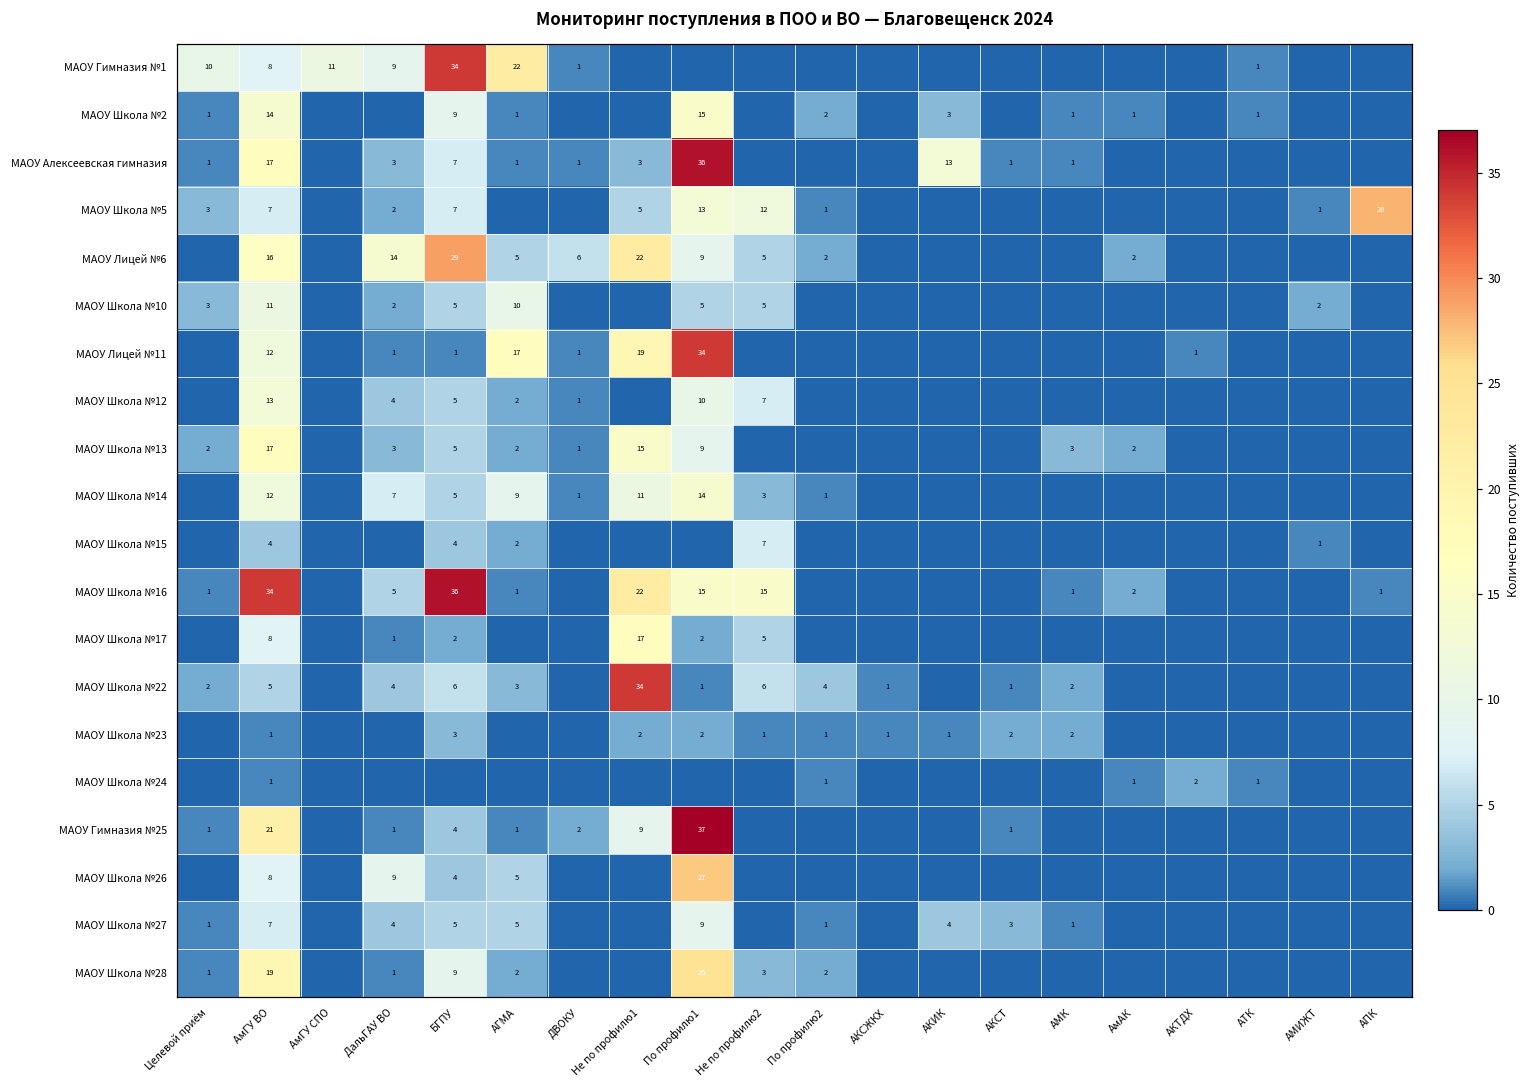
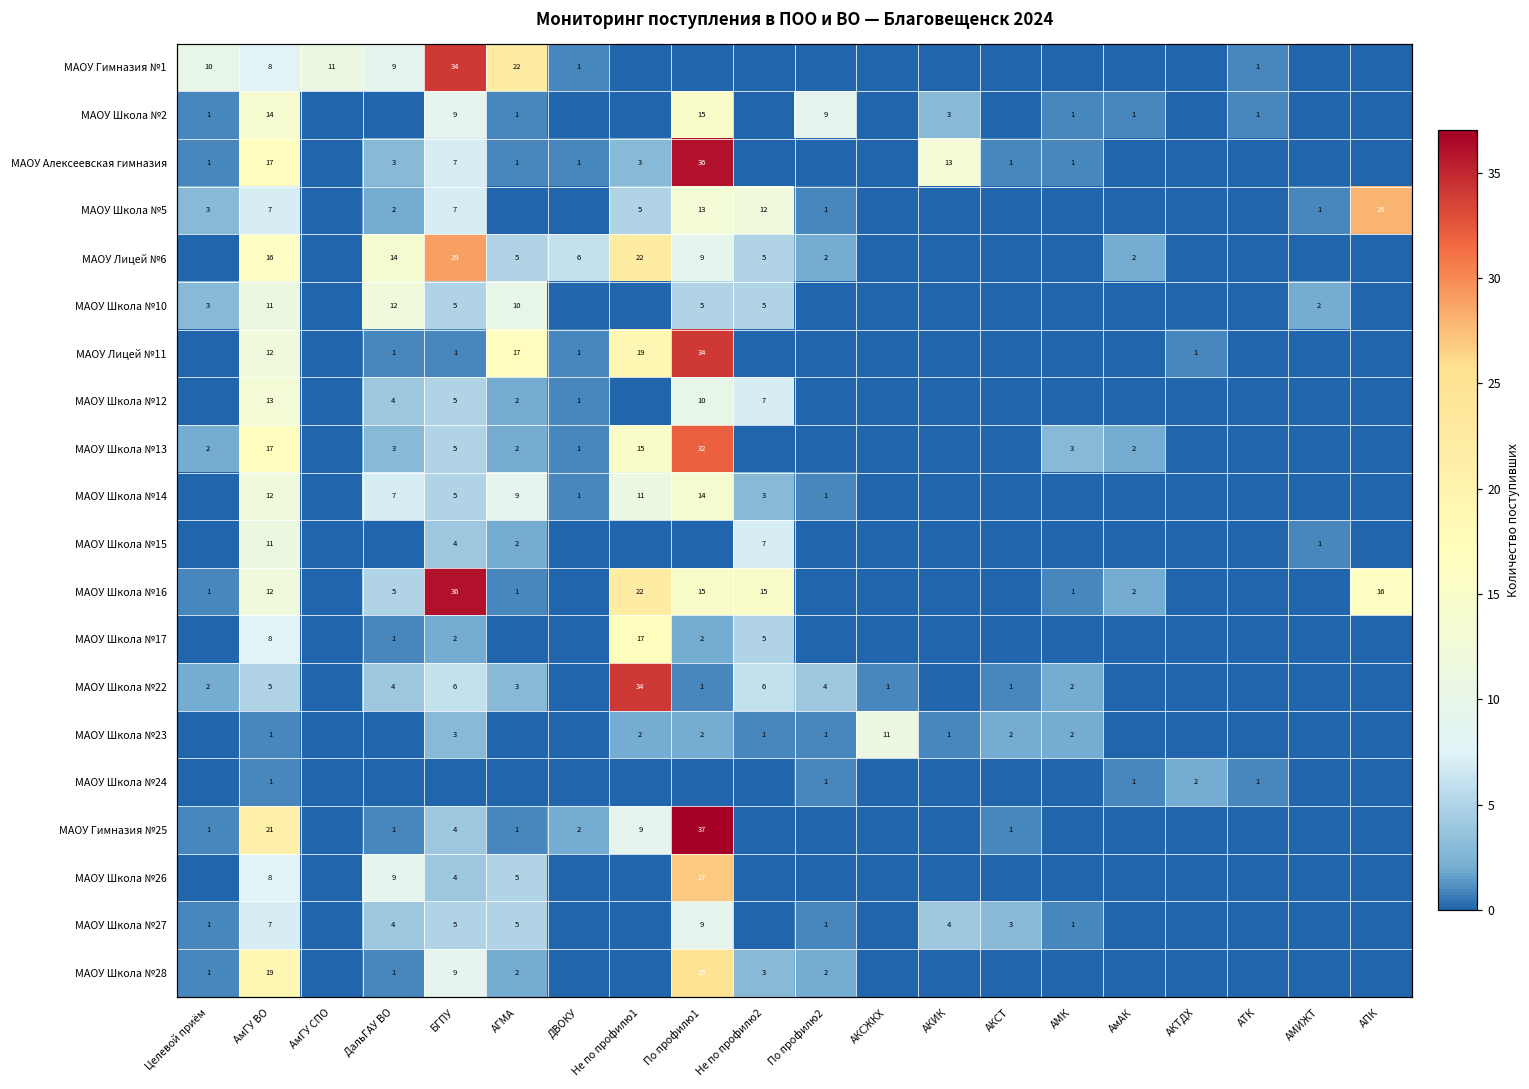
МАОУ Школа №2, По профилю2: 2 -> 9
МАОУ Школа №10, ДальГАУ ВО: 2 -> 12
МАОУ Школа №13, По профилю1: 9 -> 32
МАОУ Школа №15, АмГУ ВО: 4 -> 11
МАОУ Школа №16, АмГУ ВО: 34 -> 12
МАОУ Школа №16, АПК: 1 -> 16
МАОУ Школа №23, АКСЖКХ: 1 -> 11
